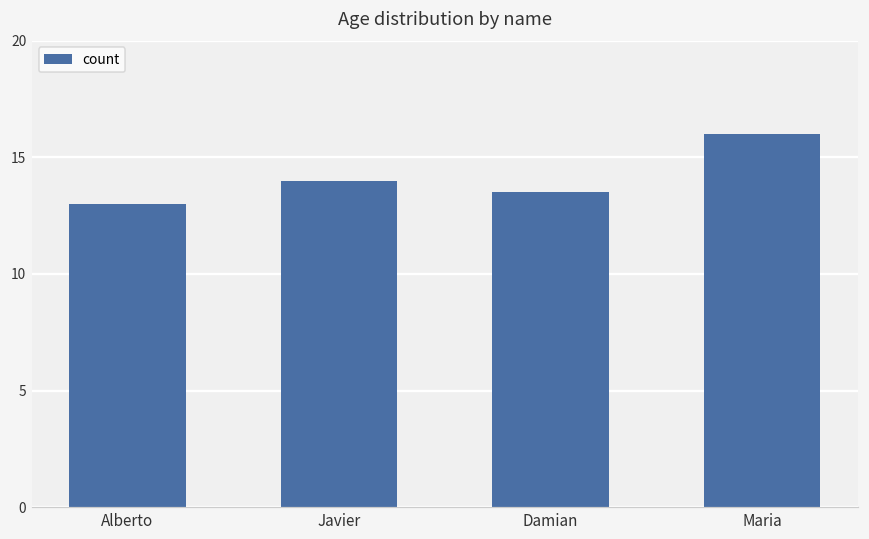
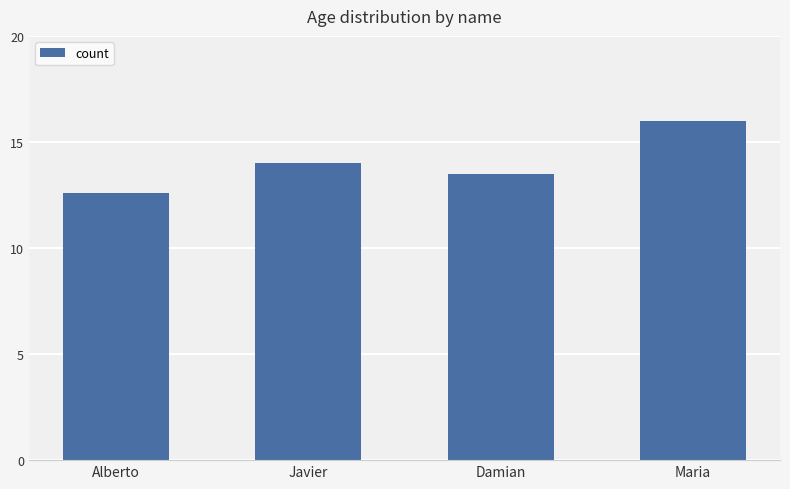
Alberto: 13.0 -> 12.6
